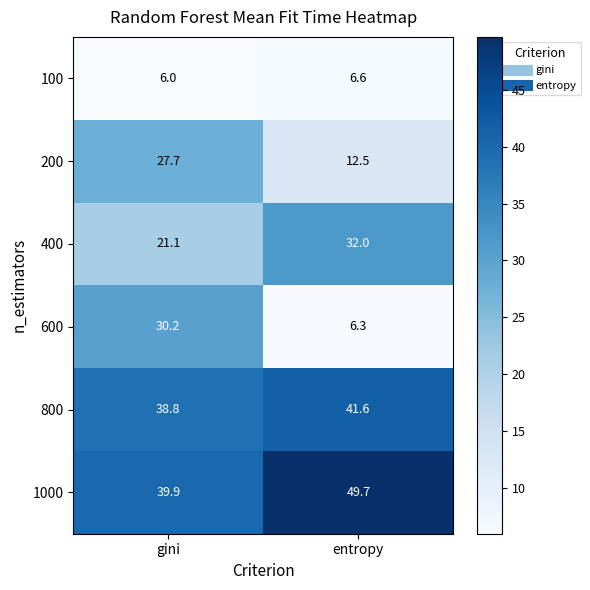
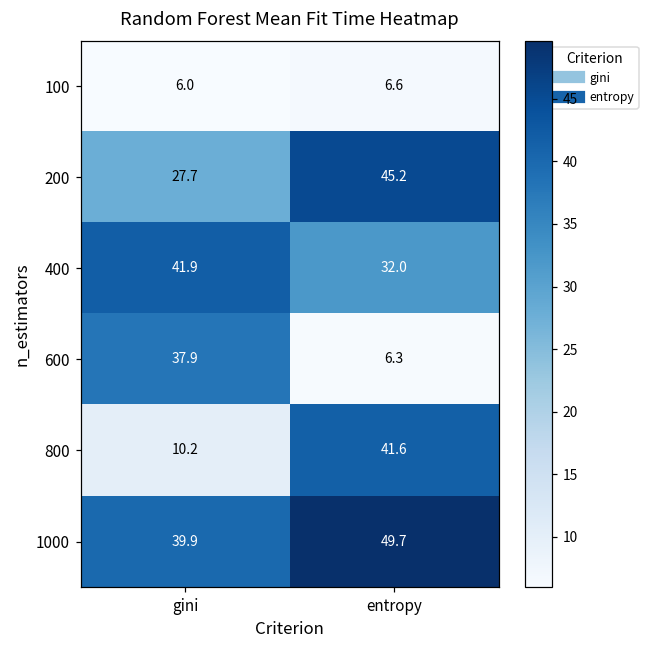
200, entropy: 12.5 -> 45.2
400, gini: 21.1 -> 41.9
600, gini: 30.2 -> 37.9
800, gini: 38.8 -> 10.2
